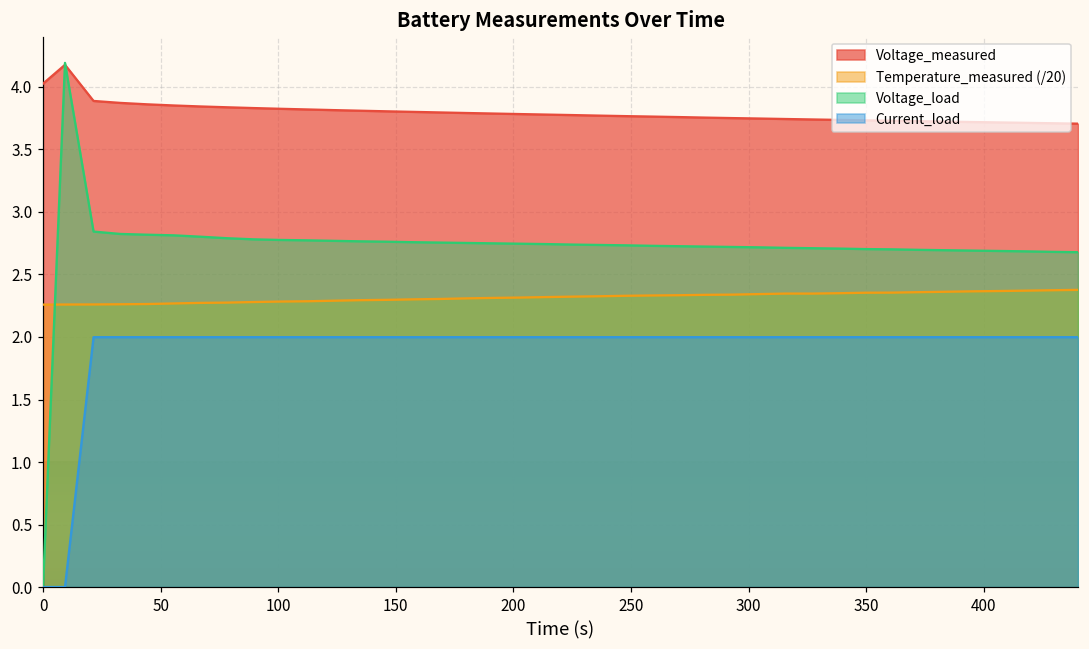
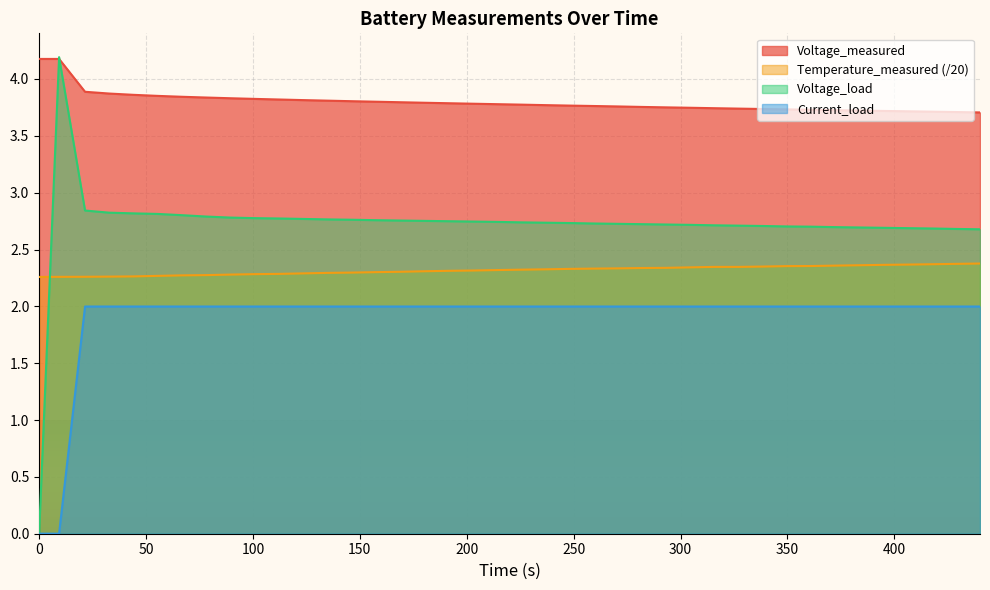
Voltage_measured, 0: 4.03 -> 4.18
